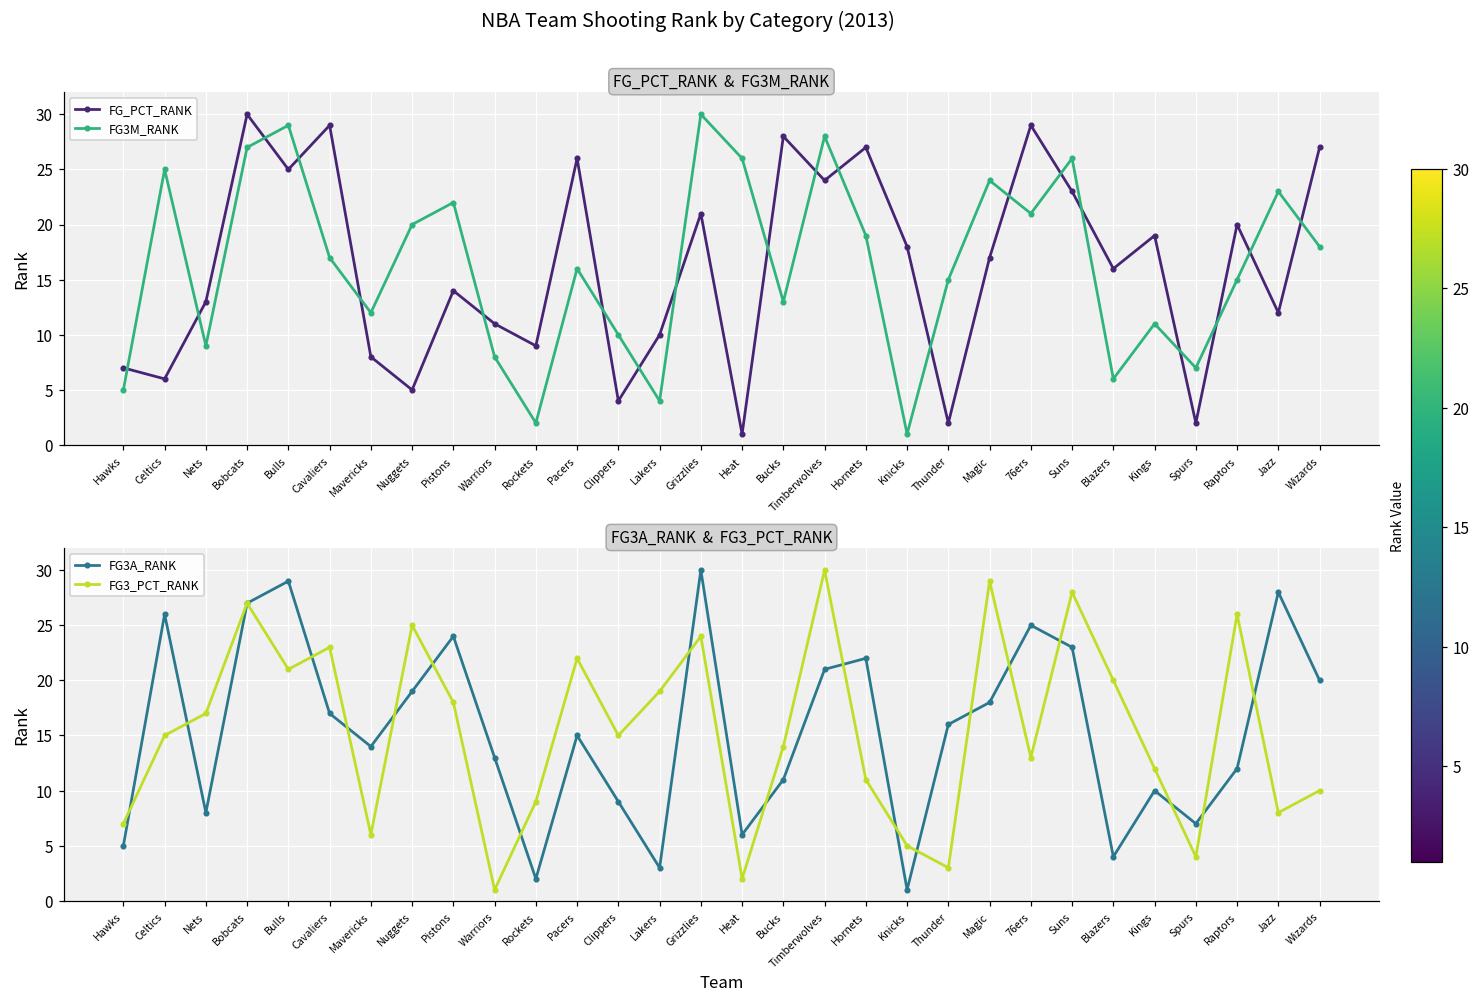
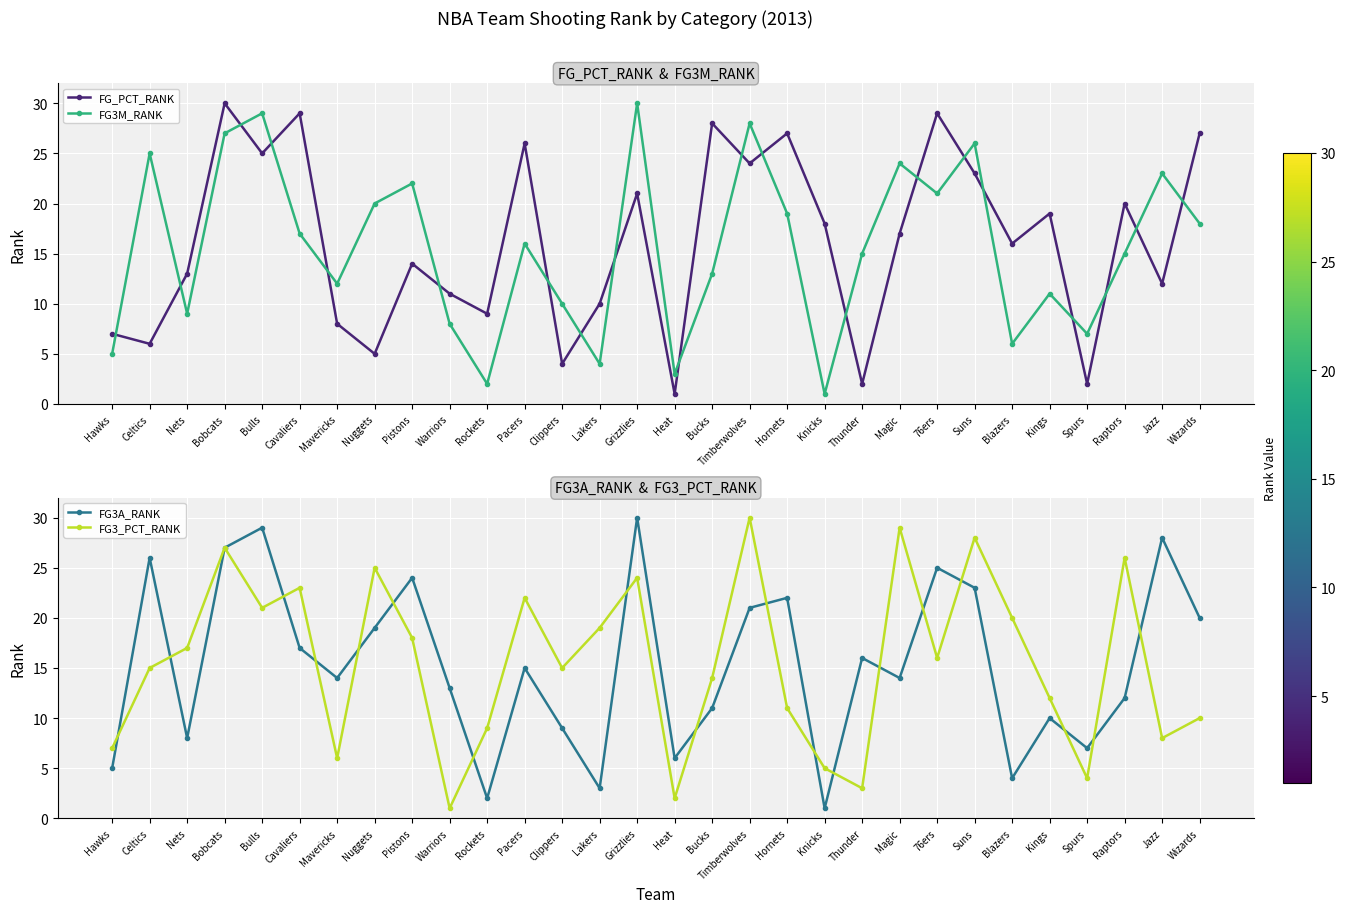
FG_PCT_RANK & FG3M_RANK, FG3M_RANK, Heat: 26 -> 3
FG3A_RANK & FG3_PCT_RANK, FG3A_RANK, Magic: 18 -> 14
FG3A_RANK & FG3_PCT_RANK, FG3_PCT_RANK, 76ers: 13 -> 16
